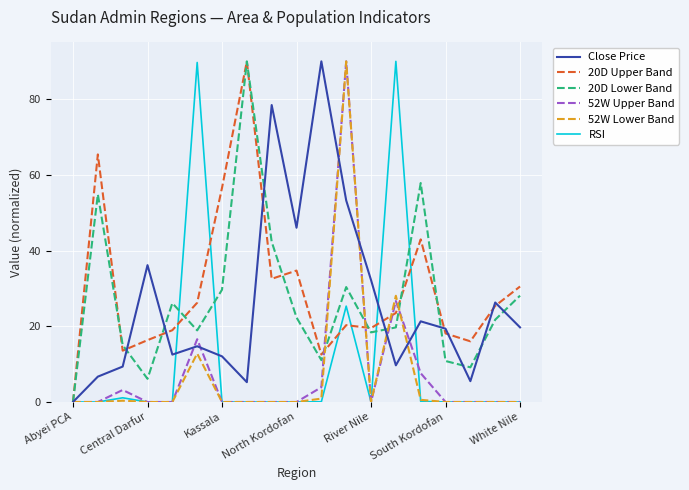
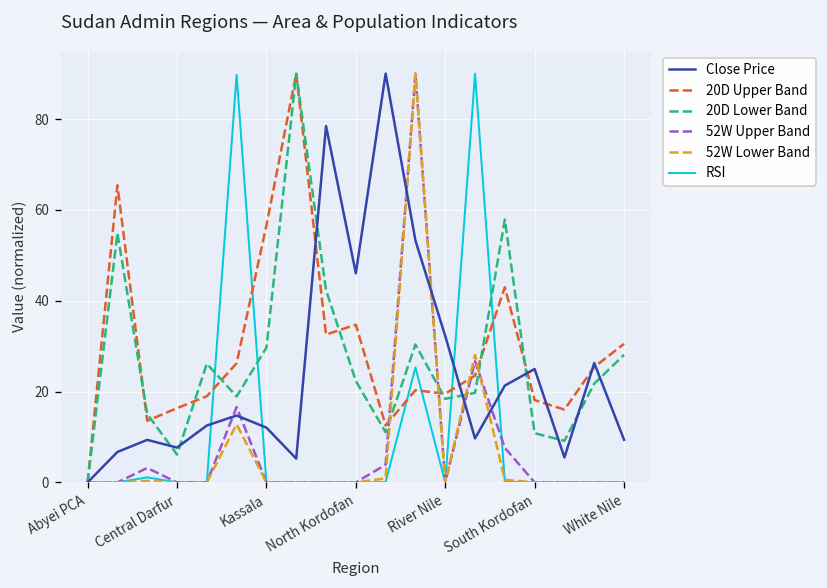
Close Price, Central Darfur: 36 -> 8
Close Price, South Kordofan: 19 -> 25
Close Price, White Nile: 20 -> 9
